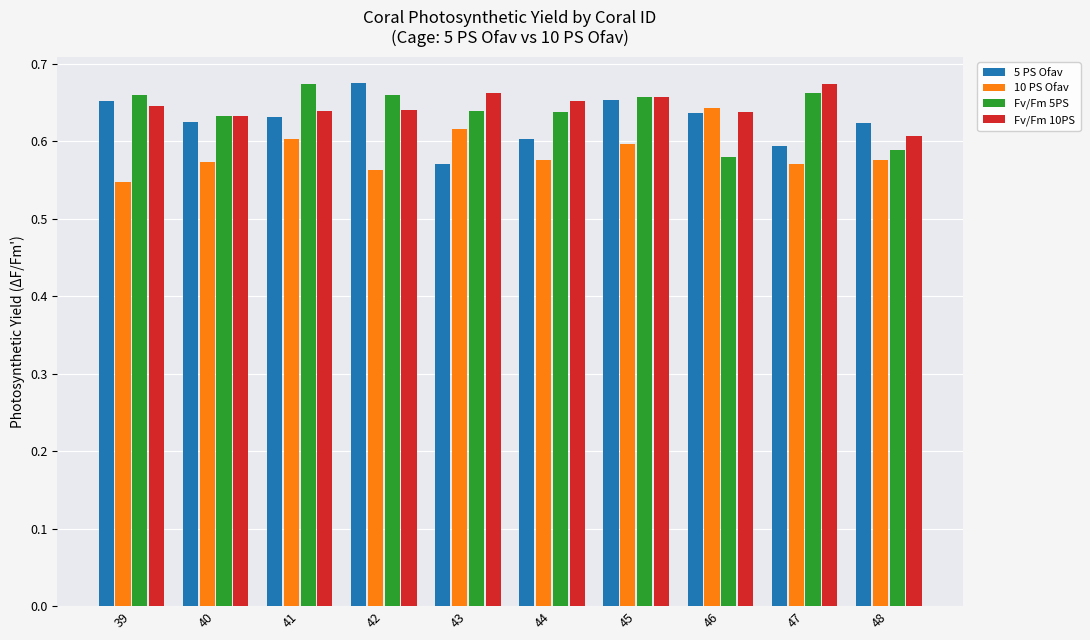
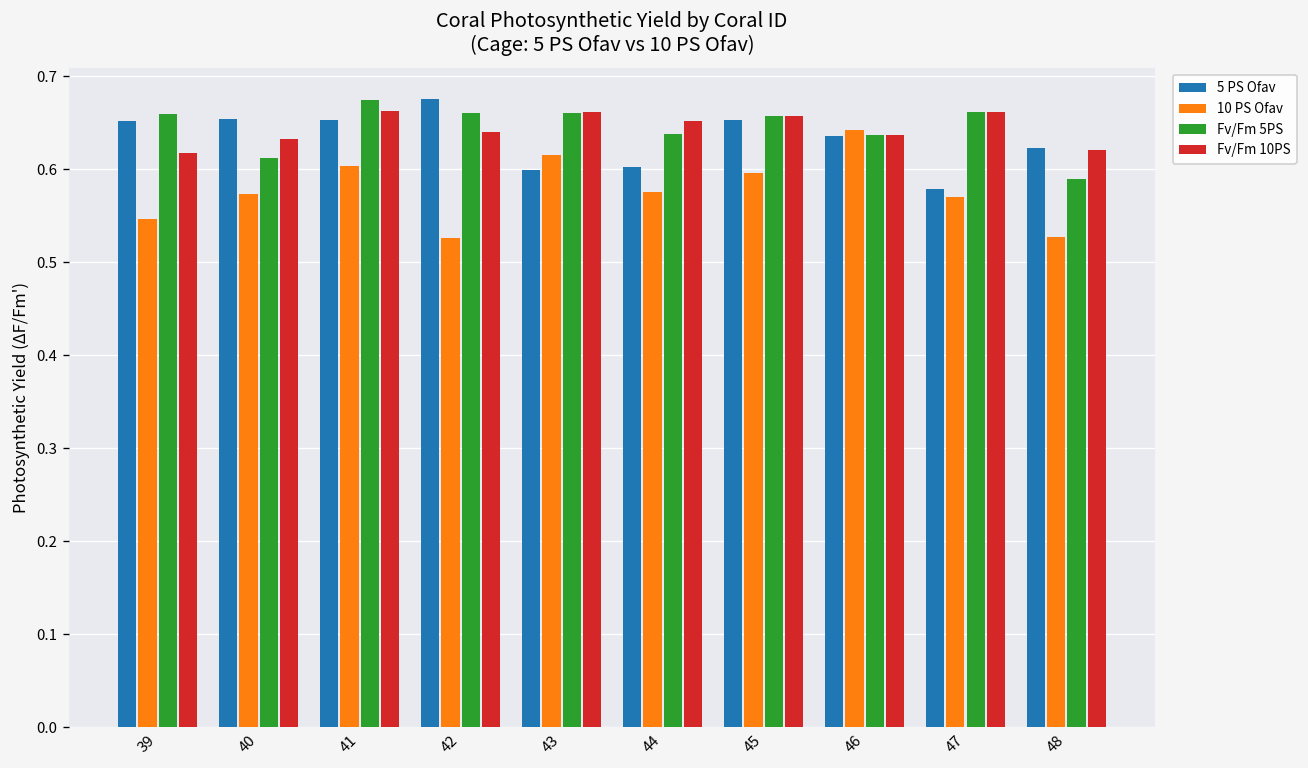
Fv/Fm 10PS, 39: 0.65 -> 0.62
5 PS Ofav, 40: 0.62 -> 0.65
Fv/Fm 5PS, 40: 0.63 -> 0.61
5 PS Ofav, 41: 0.63 -> 0.65
Fv/Fm 10PS, 41: 0.64 -> 0.66
10 PS Ofav, 42: 0.56 -> 0.53
5 PS Ofav, 43: 0.57 -> 0.60
Fv/Fm 5PS, 43: 0.64 -> 0.66
Fv/Fm 5PS, 46: 0.58 -> 0.64
5 PS Ofav, 47: 0.59 -> 0.58
Fv/Fm 10PS, 47: 0.67 -> 0.66
10 PS Ofav, 48: 0.58 -> 0.53
Fv/Fm 10PS, 48: 0.61 -> 0.62
